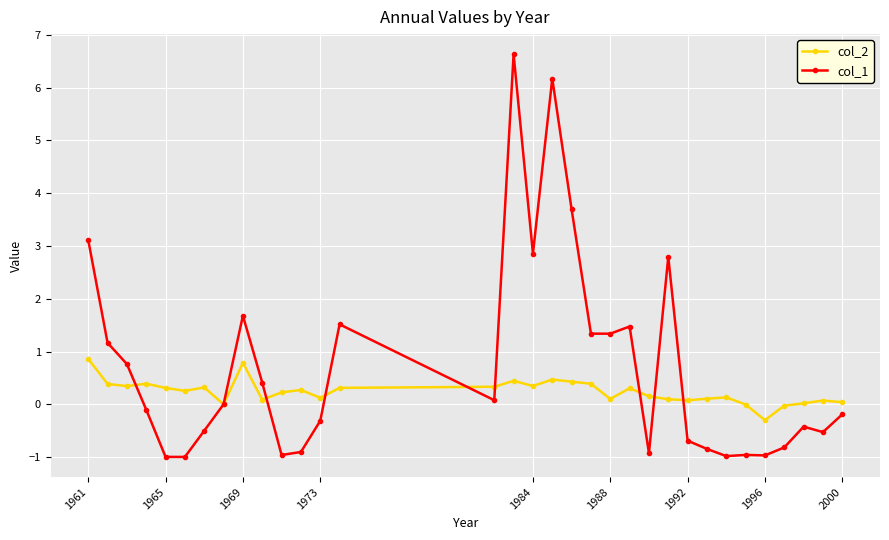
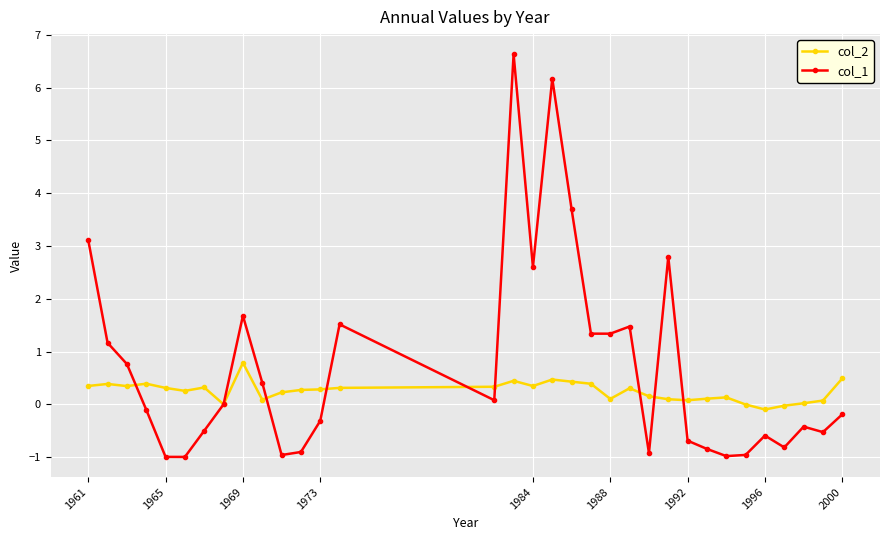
col_2, 1961: 0.9 -> 0.3
col_2, 1973: 0.1 -> 0.3
col_1, 1984: 2.9 -> 2.6
col_2, 1996: -0.3 -> -0.1
col_1, 1996: -1.0 -> -0.6
col_2, 2000: 0.0 -> 0.5
